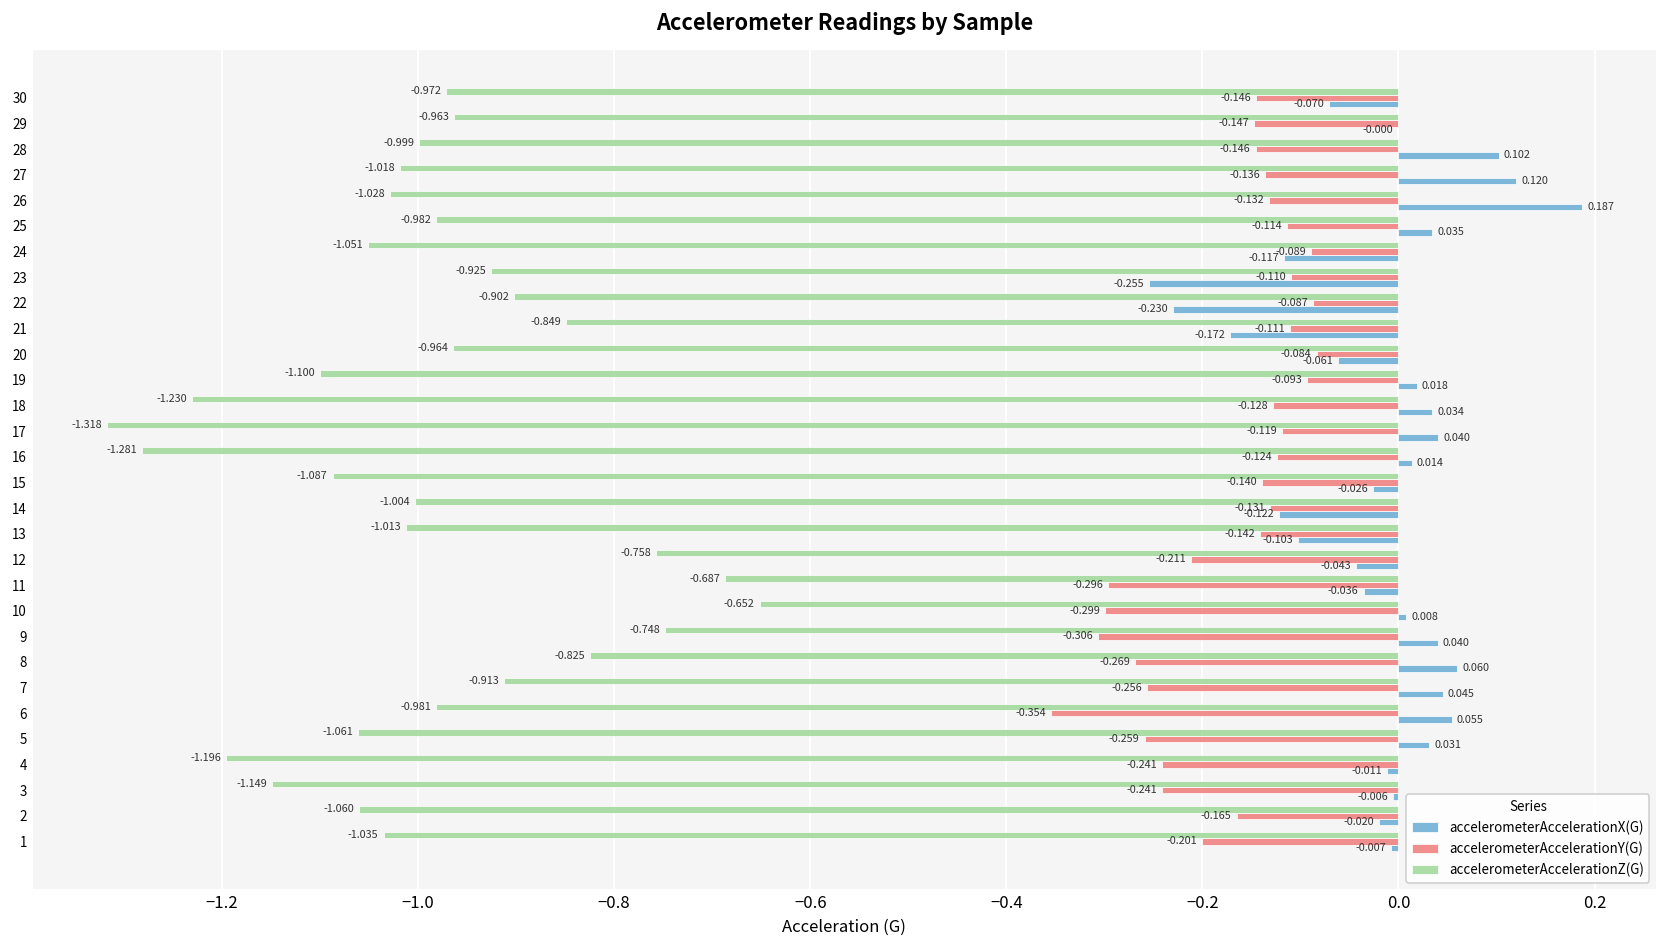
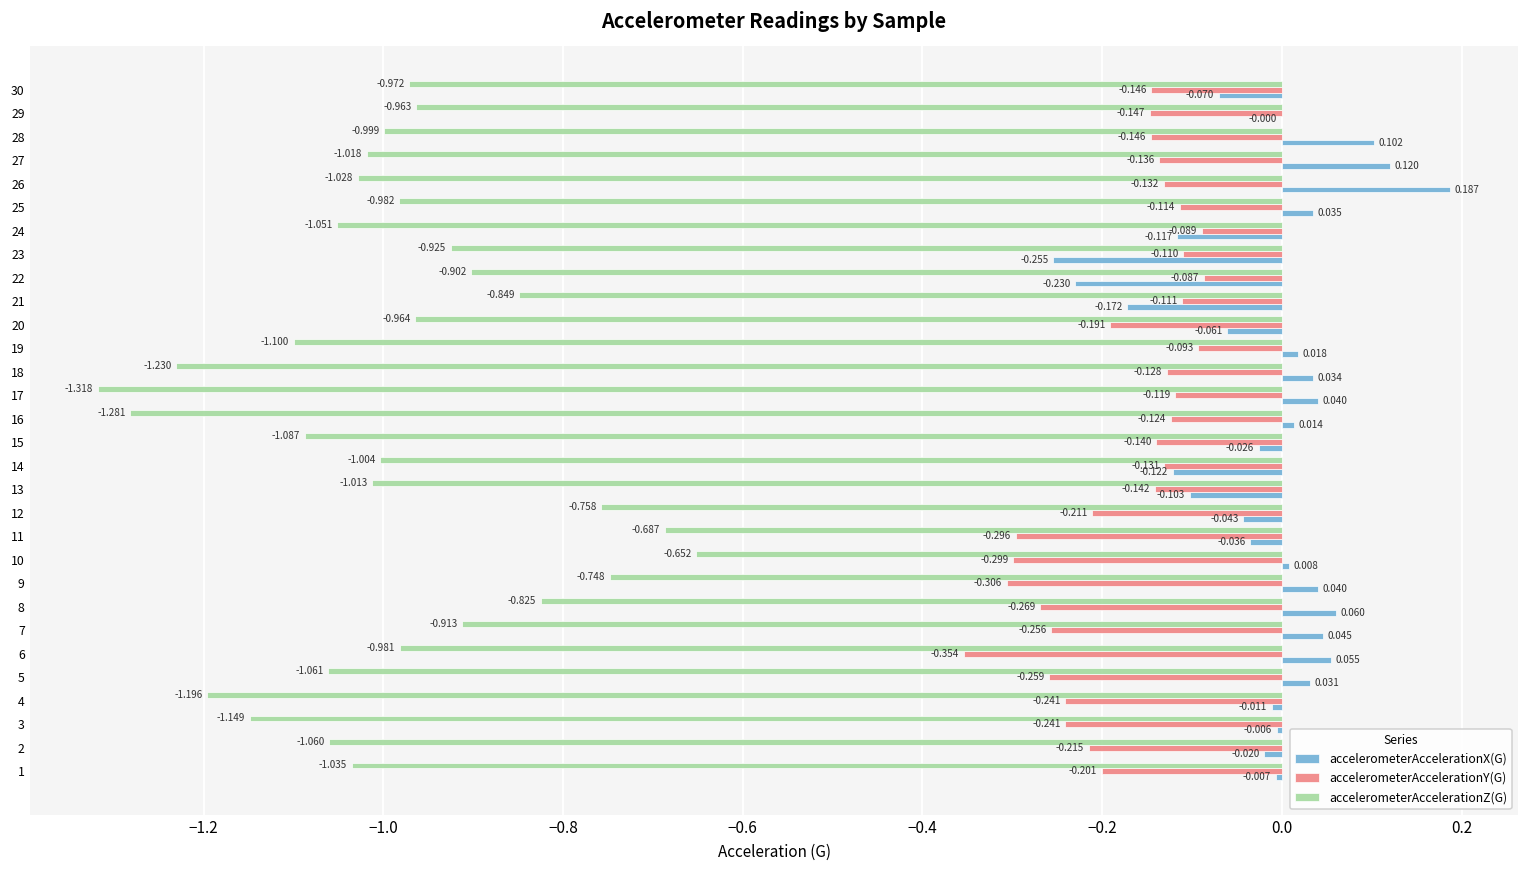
accelerometerAccelerationY(G), 20: -0.084 -> -0.191
accelerometerAccelerationY(G), 2: -0.165 -> -0.215
